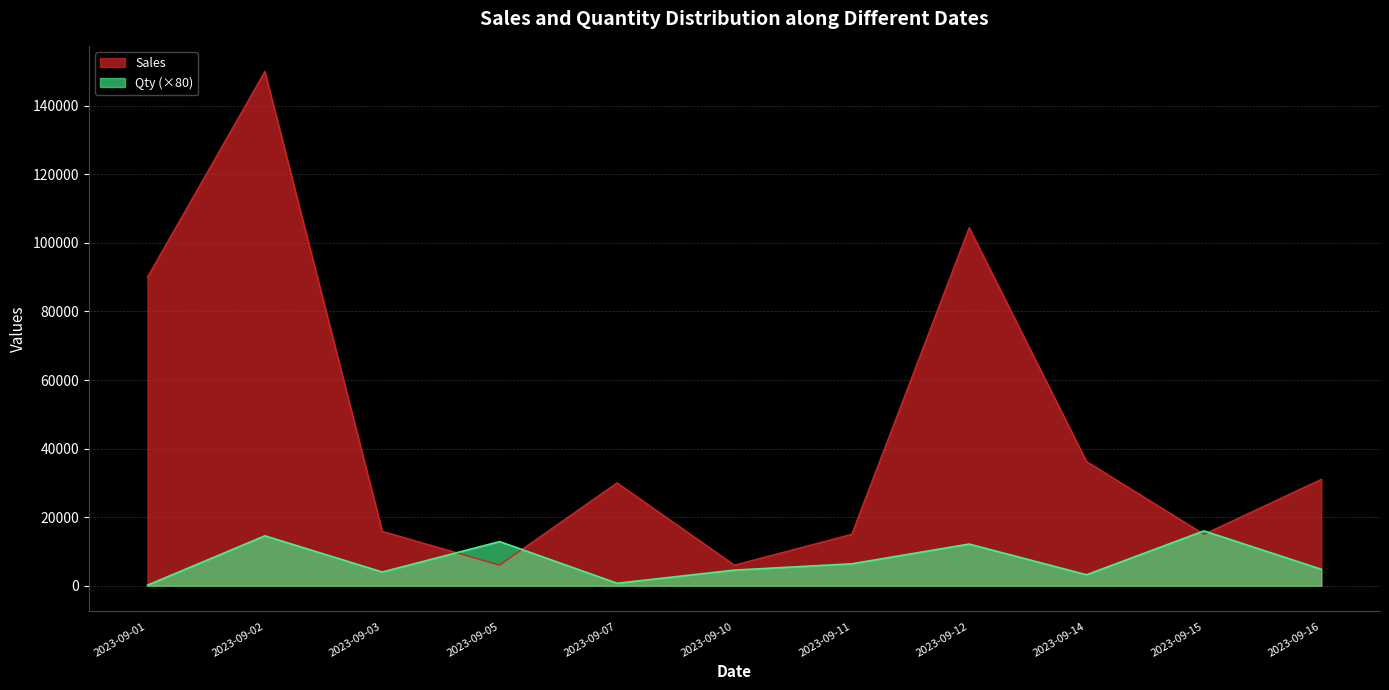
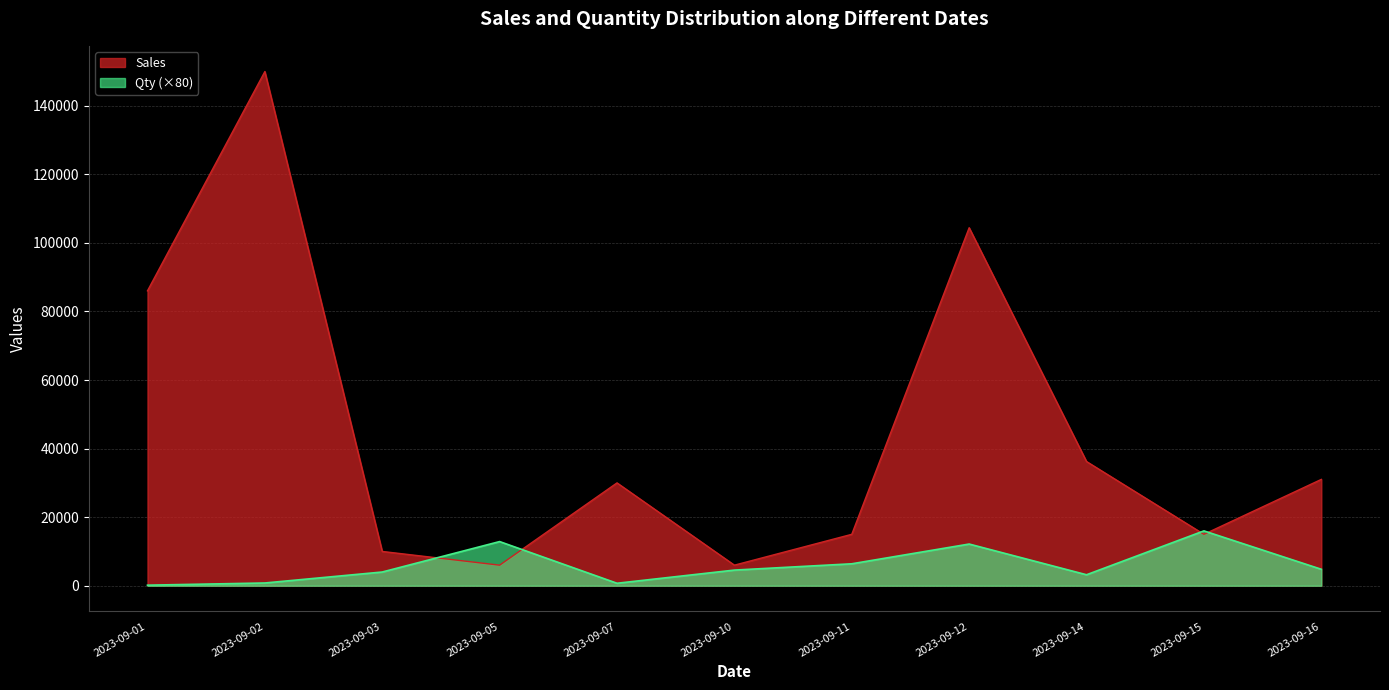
Sales, 2023-09-01: 90000 -> 86000
Qty (×80), 2023-09-02: 15000 -> 1000
Sales, 2023-09-03: 16000 -> 10000
